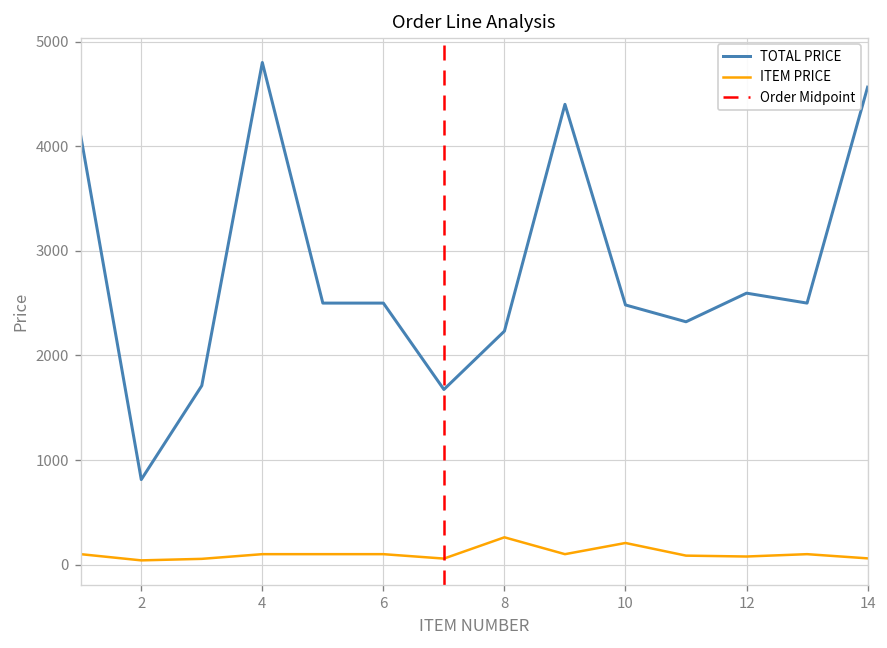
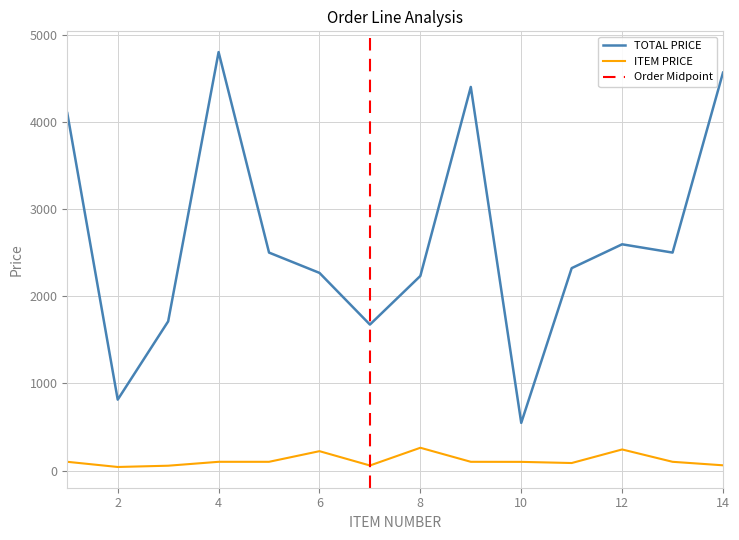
TOTAL PRICE, 6: 2500 -> 2300
ITEM PRICE, 6: 100 -> 200
TOTAL PRICE, 10: 2500 -> 500
ITEM PRICE, 10: 200 -> 100
ITEM PRICE, 12: 100 -> 200
